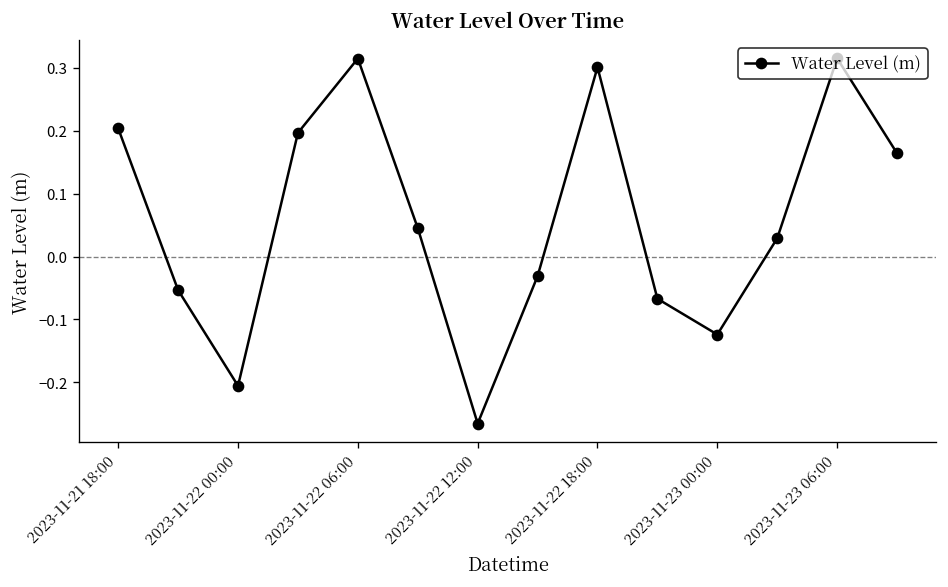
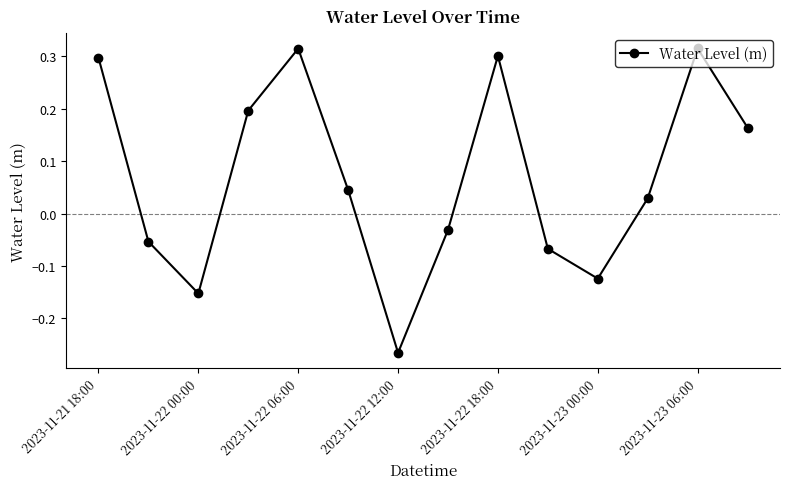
2023-11-21 18:00: 0.20 -> 0.30
2023-11-22 00:00: -0.21 -> -0.15
